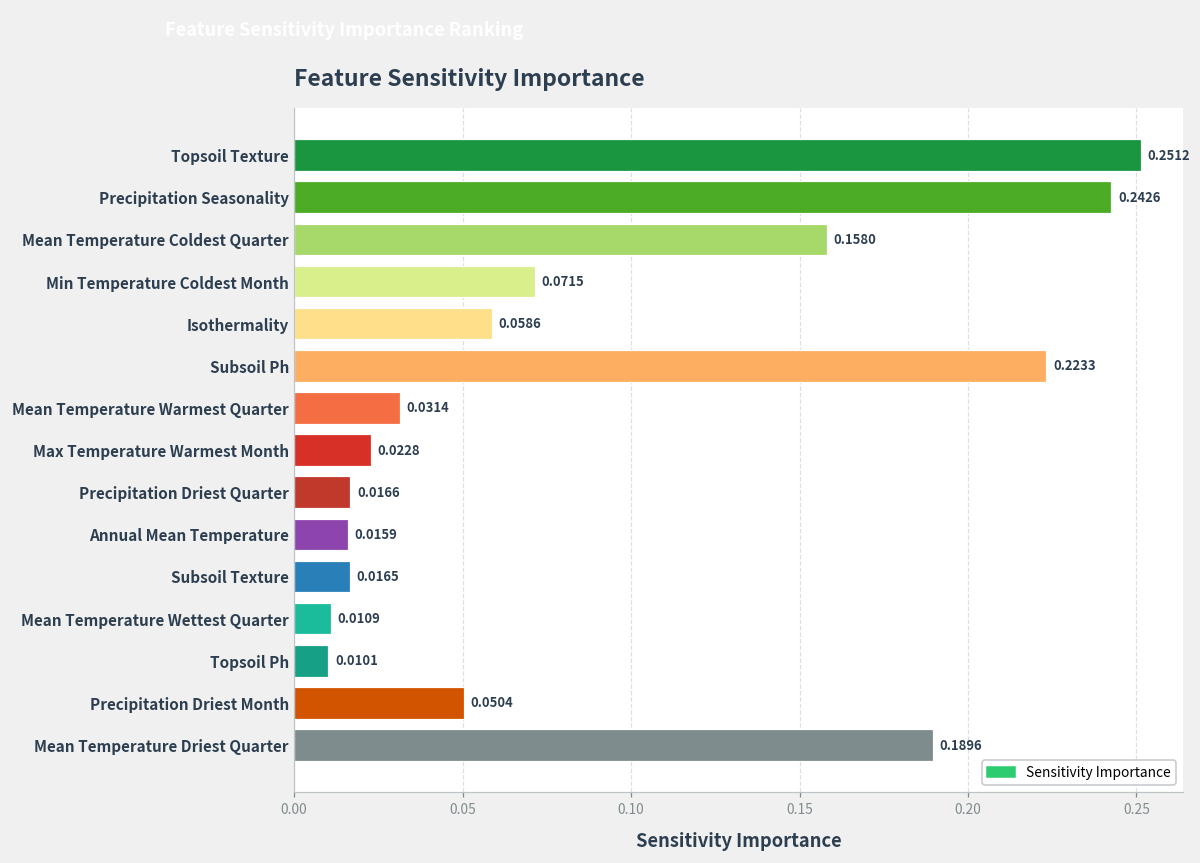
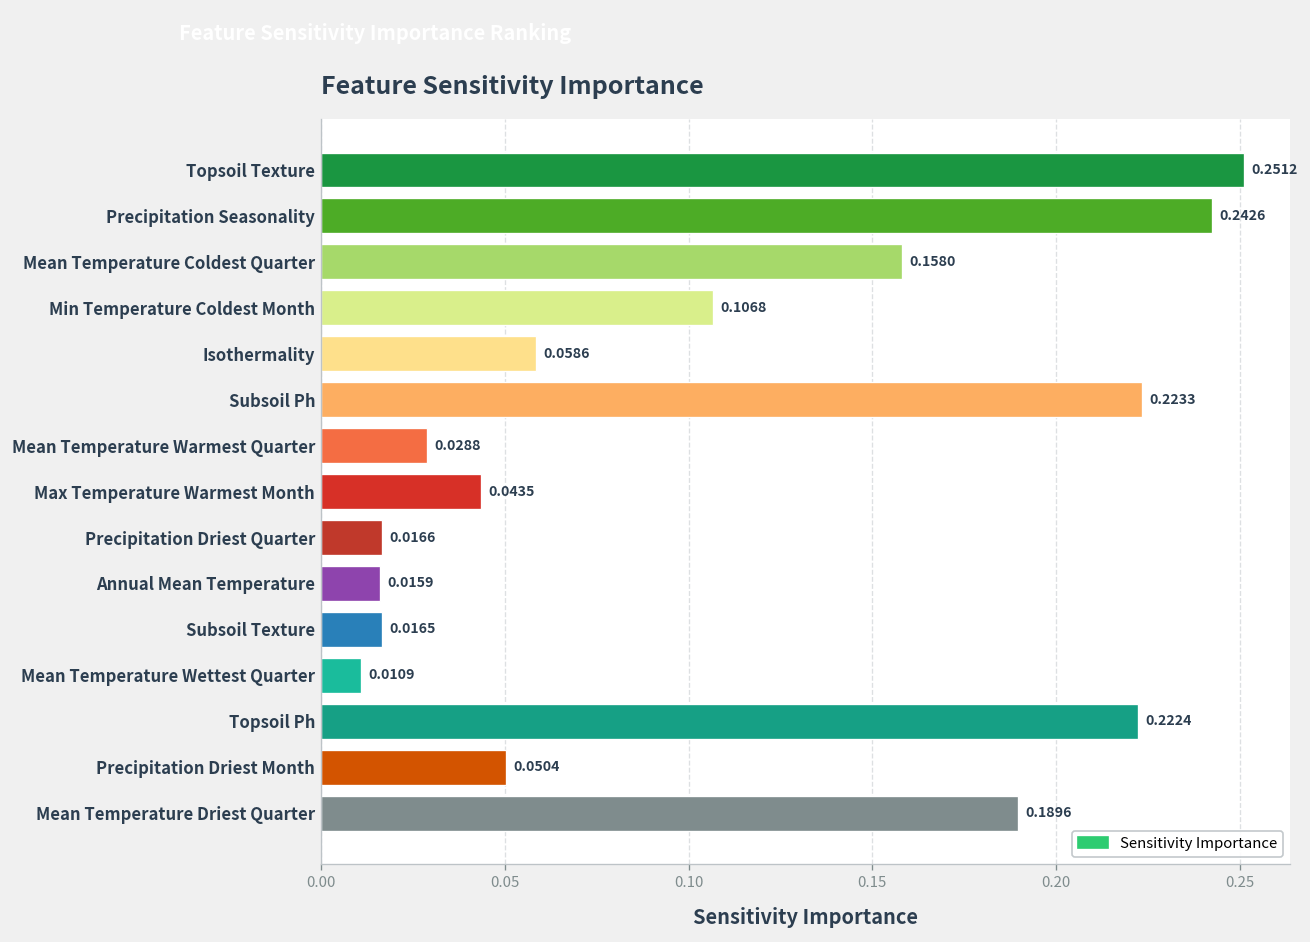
Min Temperature Coldest Month: 0.0715 -> 0.1068
Mean Temperature Warmest Quarter: 0.0314 -> 0.0288
Max Temperature Warmest Month: 0.0228 -> 0.0435
Topsoil Ph: 0.0101 -> 0.2224
